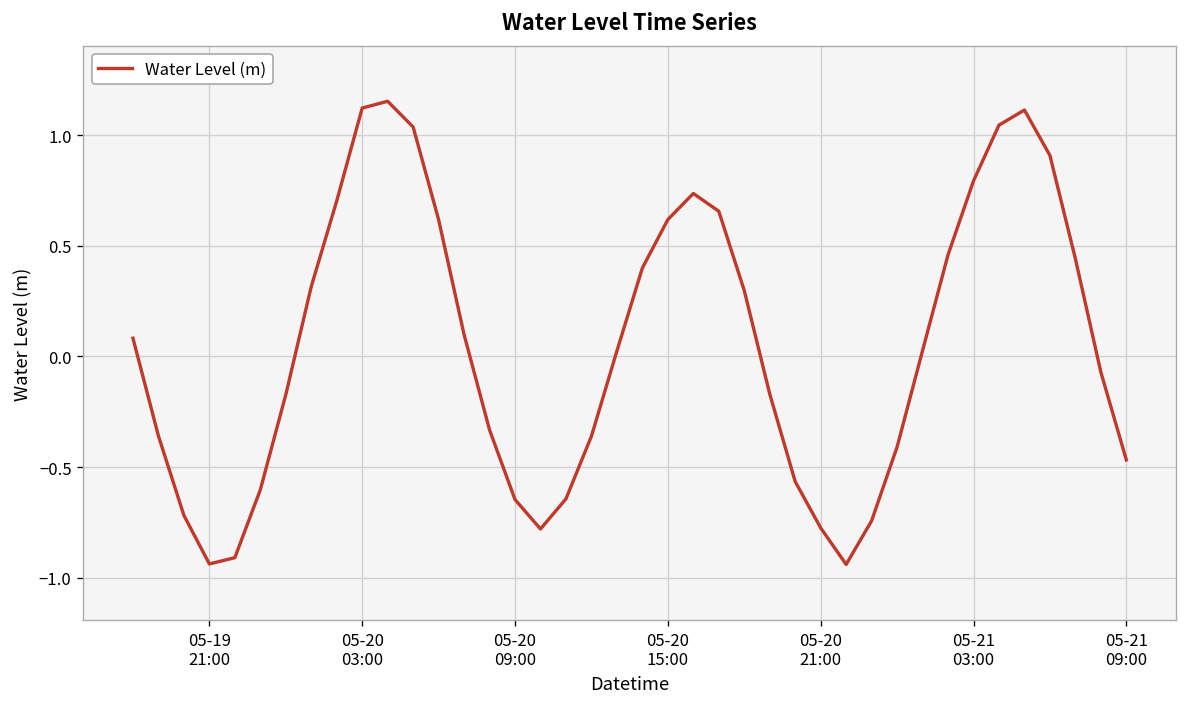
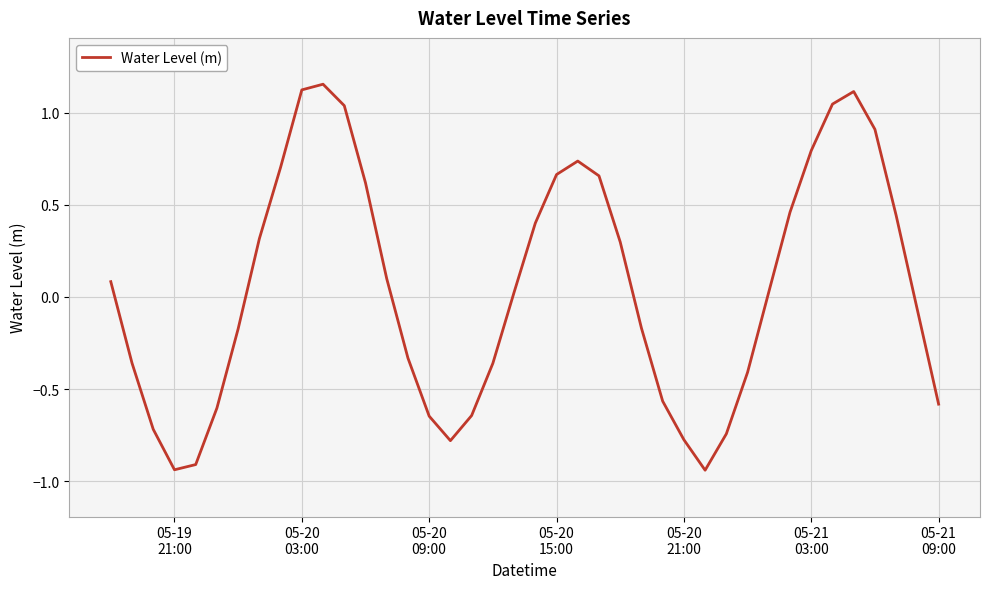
05-20 15:00: 0.62 -> 0.66
05-21 09:00: -0.47 -> -0.58
